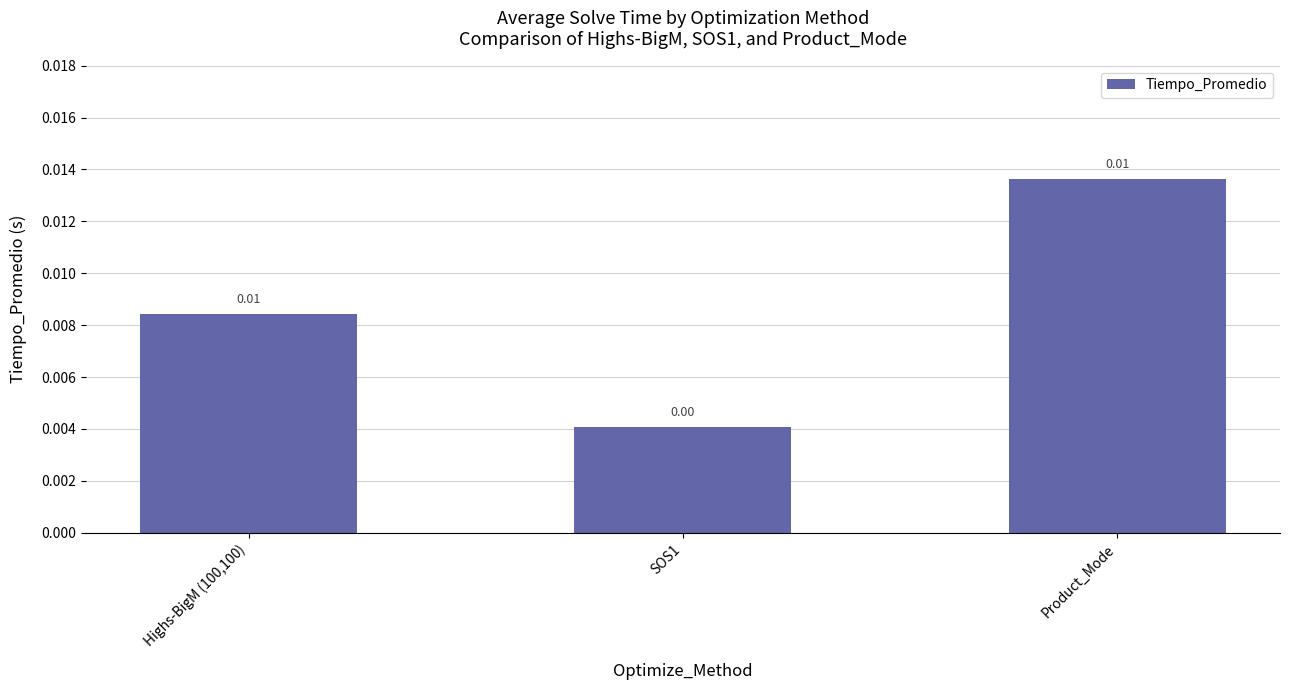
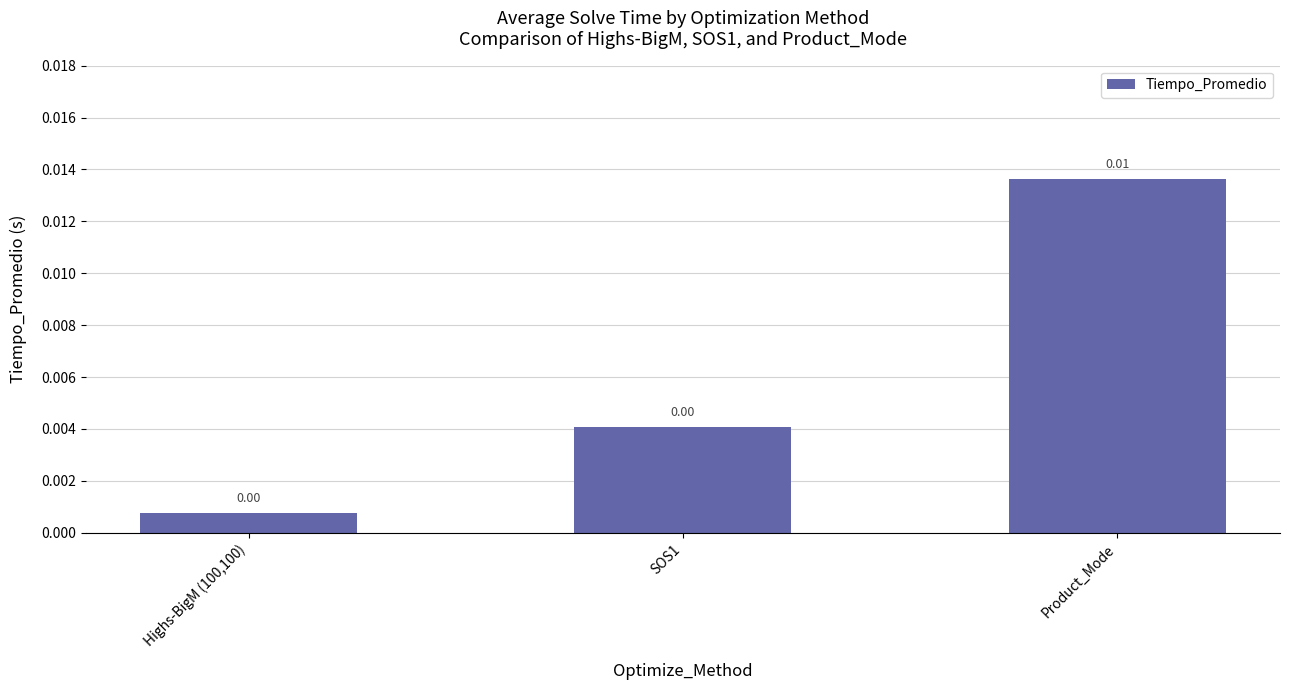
Highs-BigM (100,100): 0.01 -> 0.00
